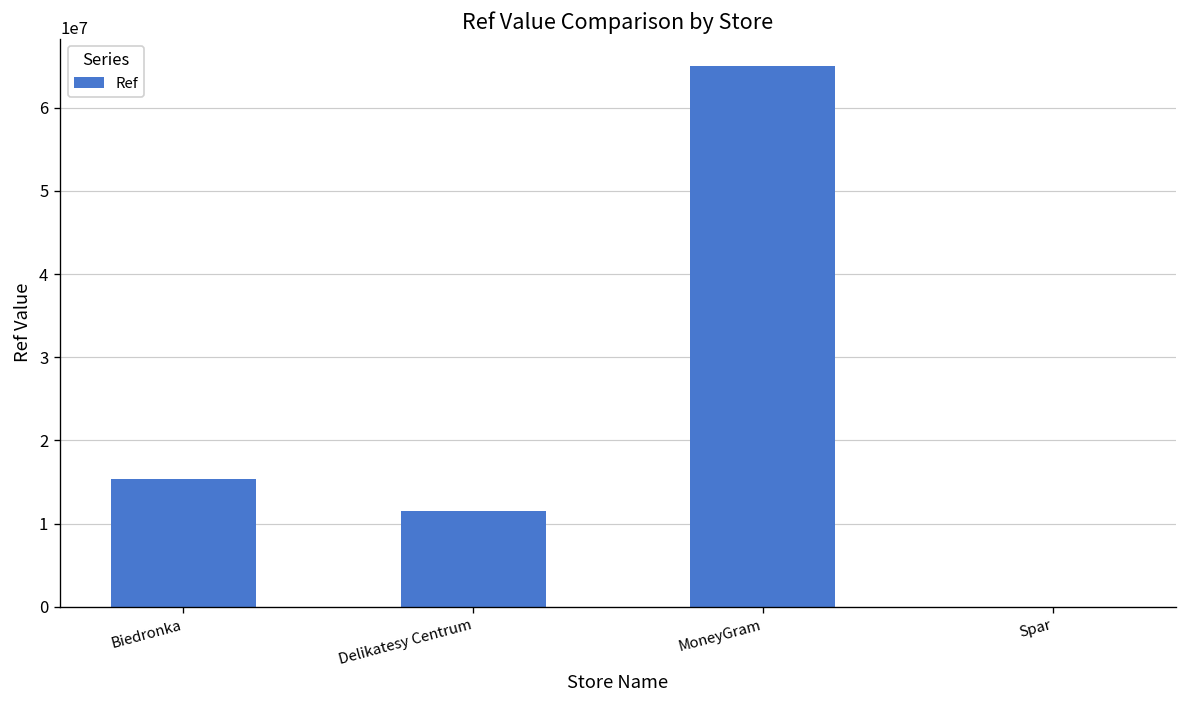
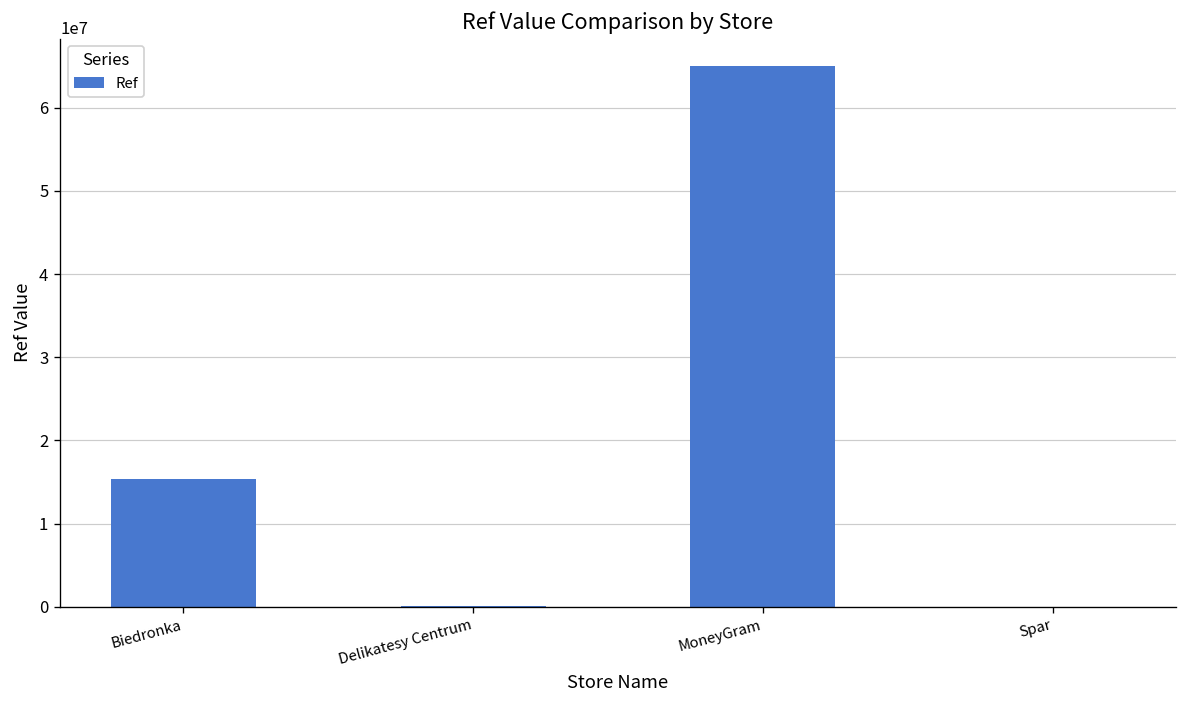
Delikatesy Centrum: 12000000 -> 0
